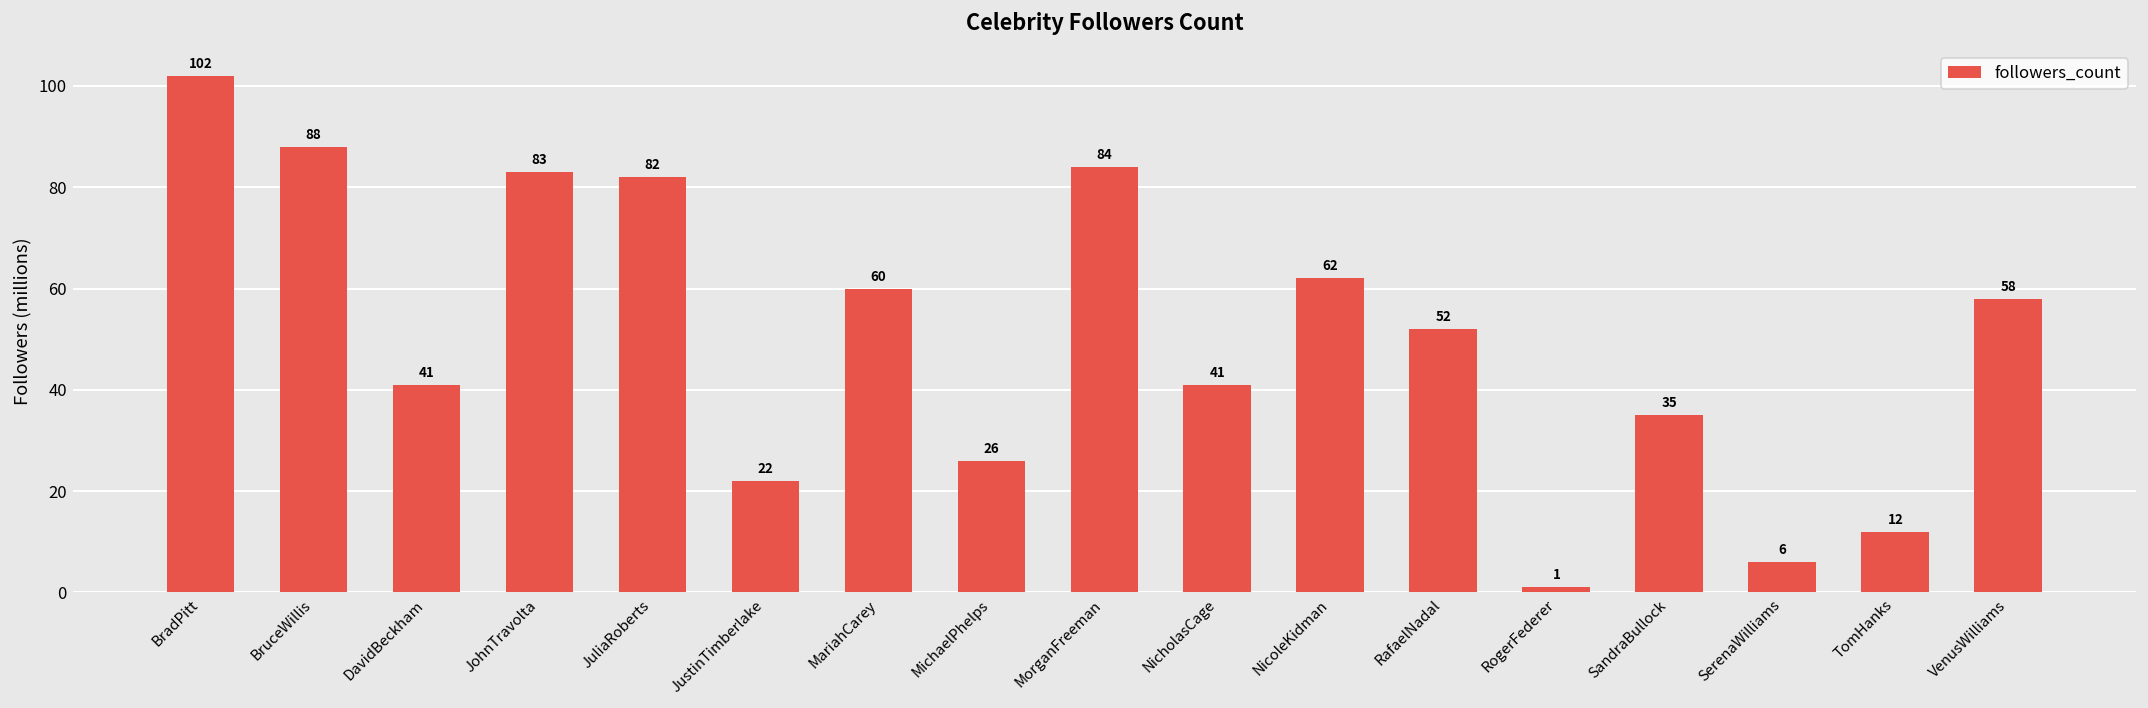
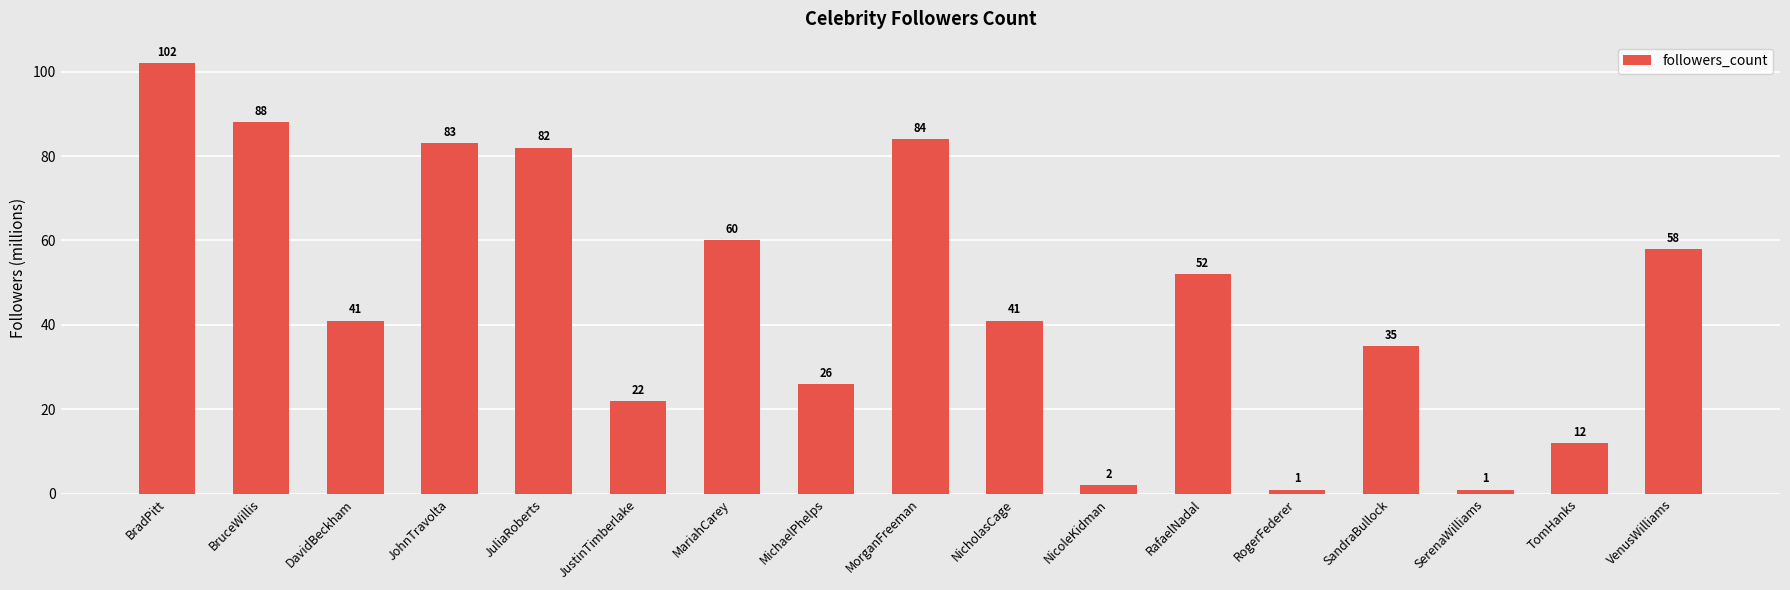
NicoleKidman: 62 -> 2
SerenaWilliams: 6 -> 1
